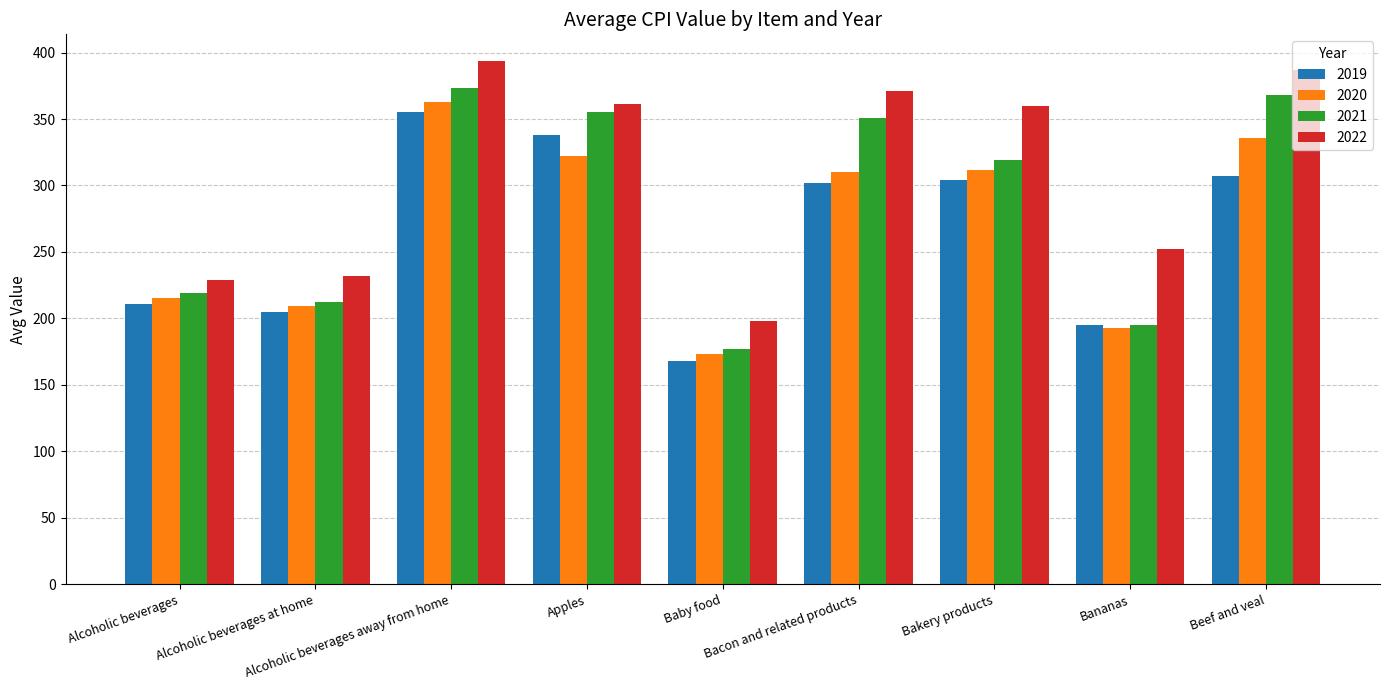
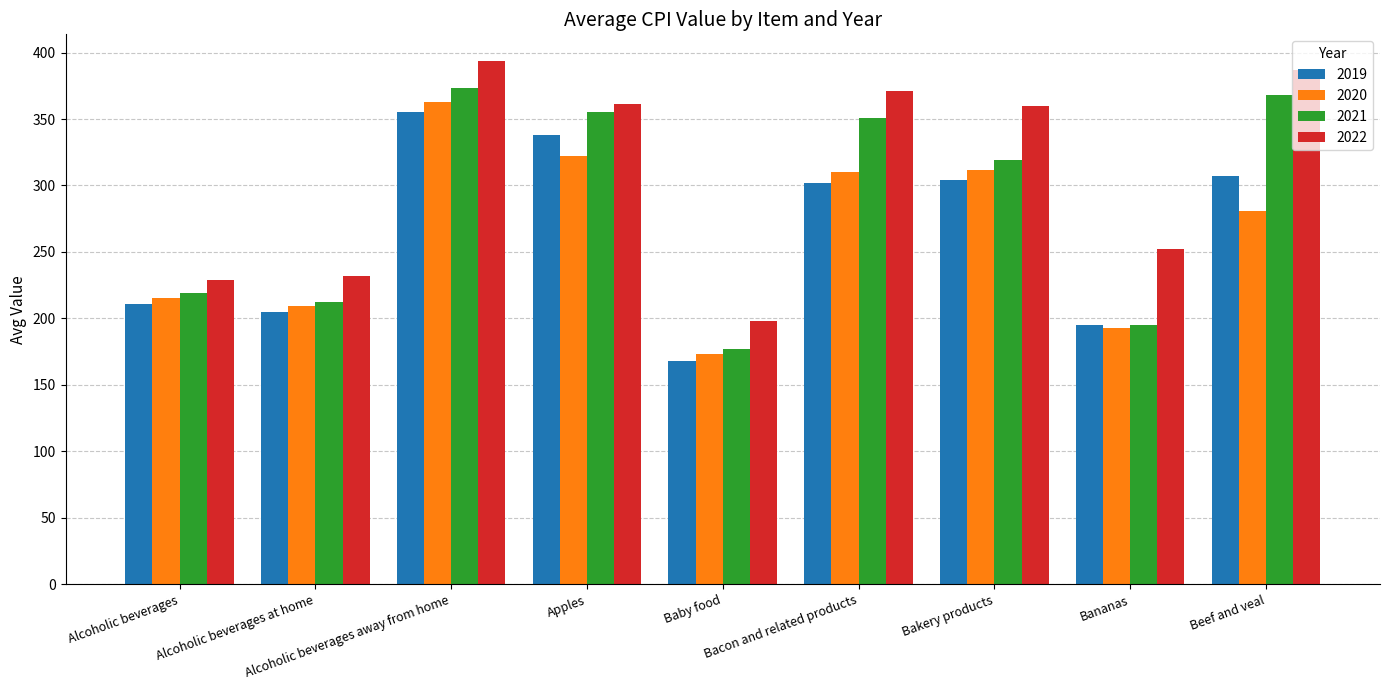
2020, Beef and veal: 336 -> 281
